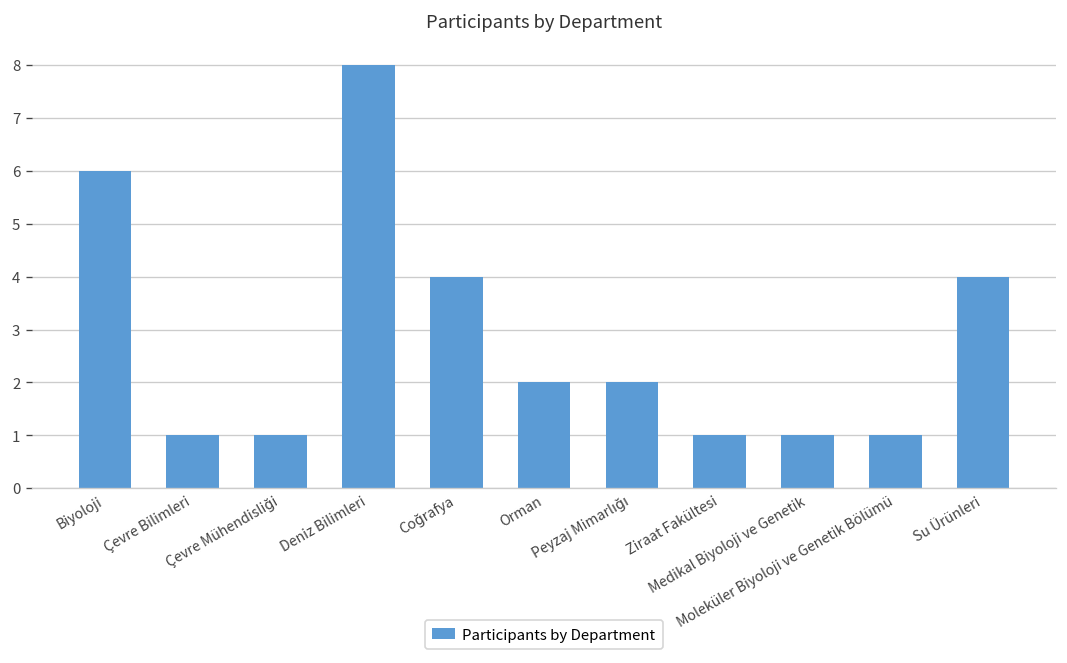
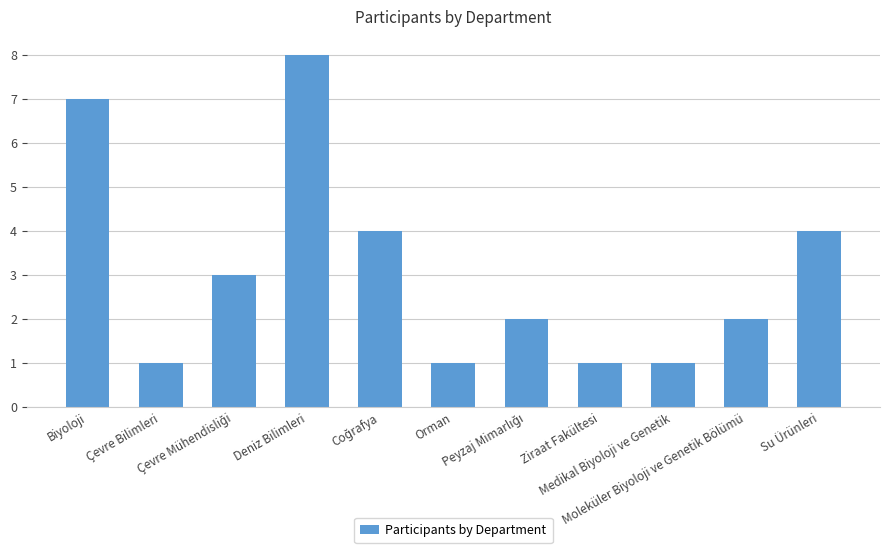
Biyoloji: 6 -> 7
Çevre Mühendisliği: 1 -> 3
Orman: 2 -> 1
Moleküler Biyoloji ve Genetik Bölümü: 1 -> 2
